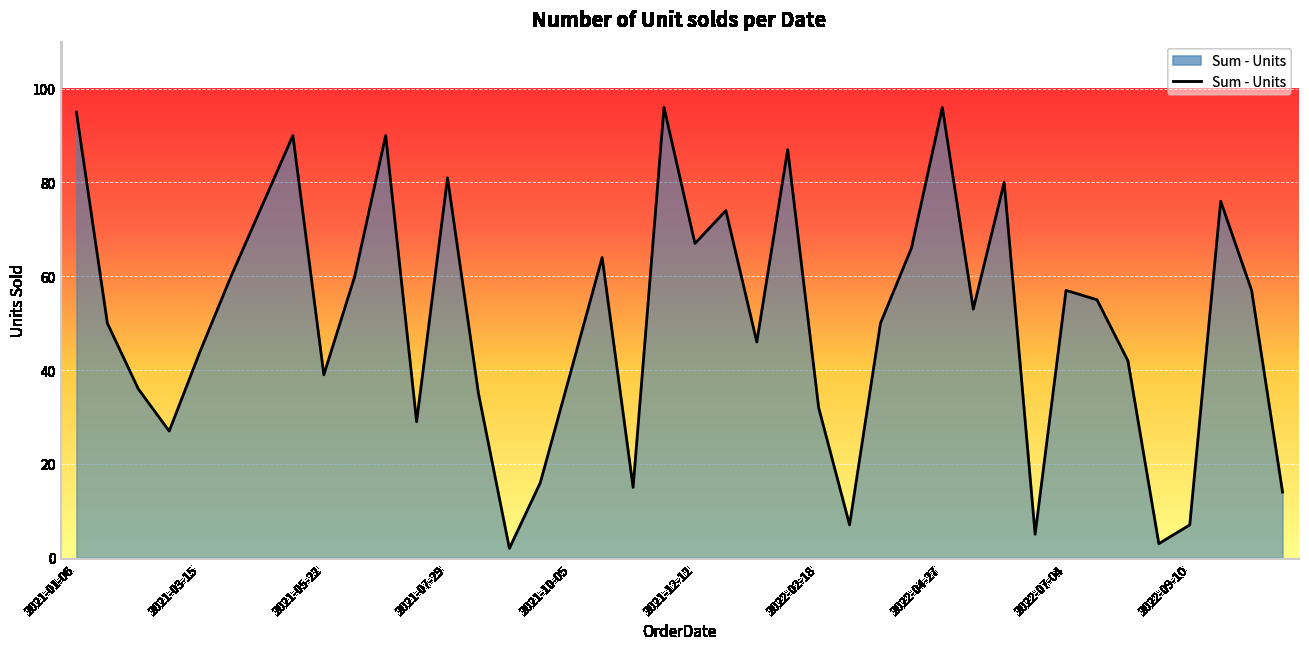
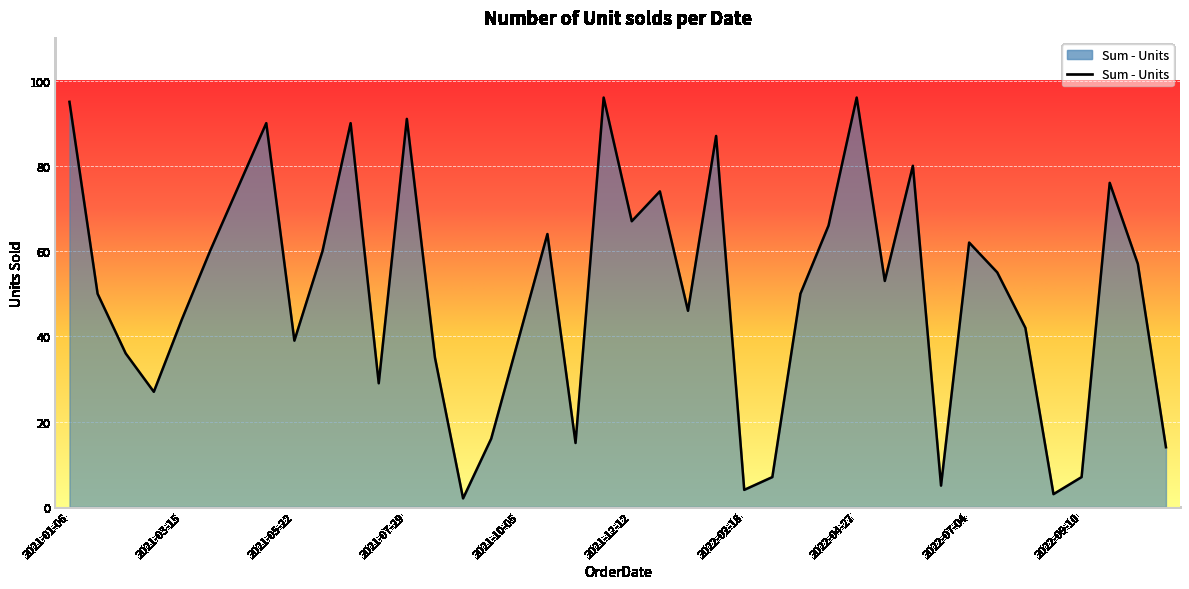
2021-07-29: 81 -> 91
2022-02-18: 32 -> 4
2022-07-04: 57 -> 62
